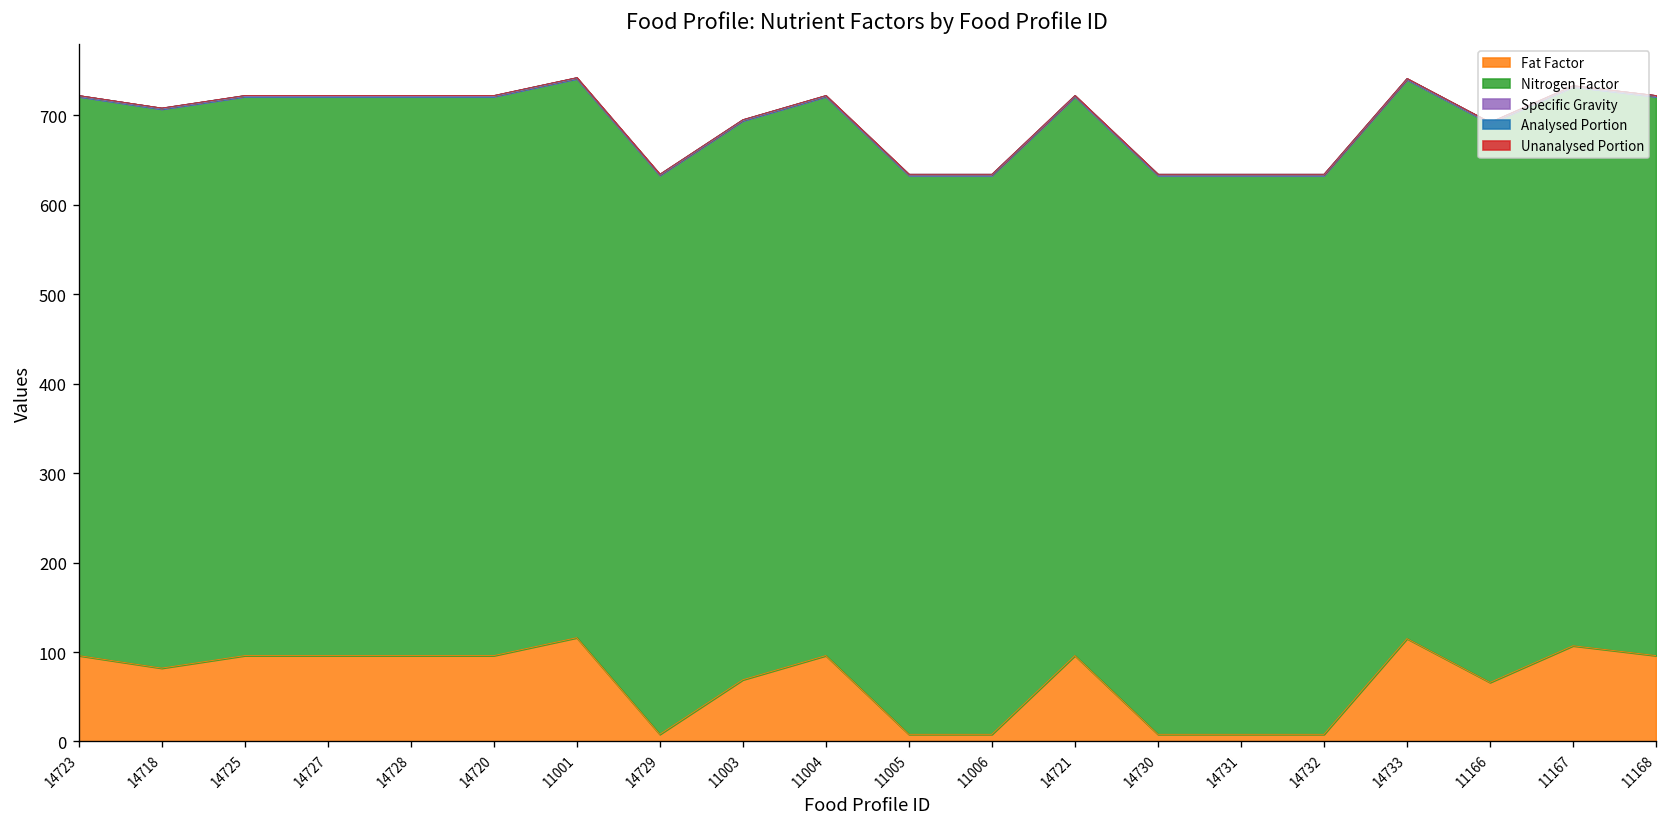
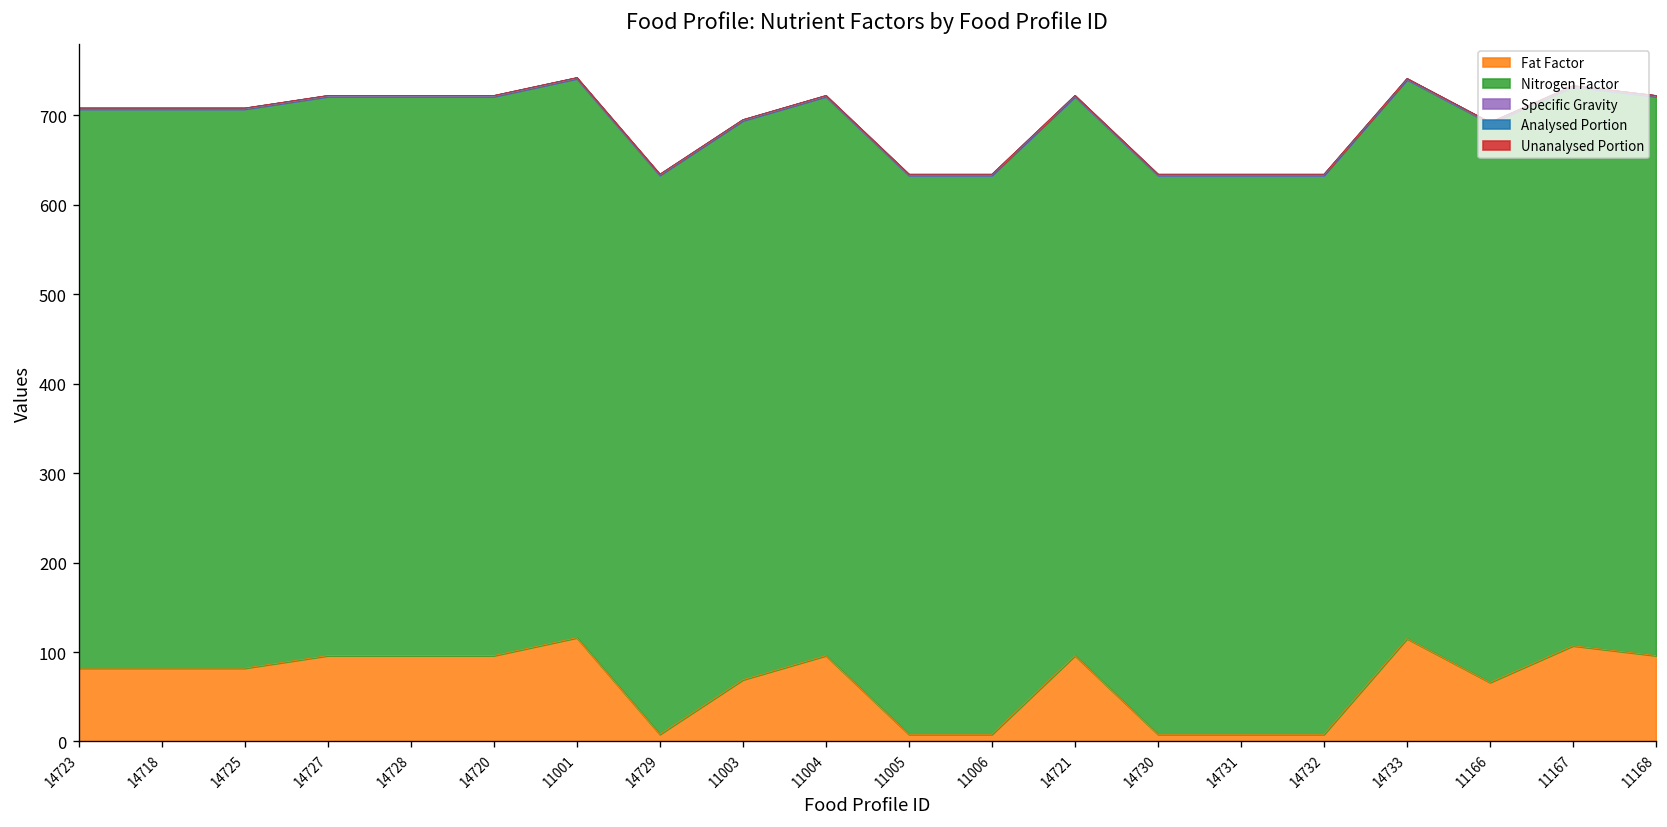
Fat Factor, 14723: 100 -> 80
Fat Factor, 14725: 100 -> 80
